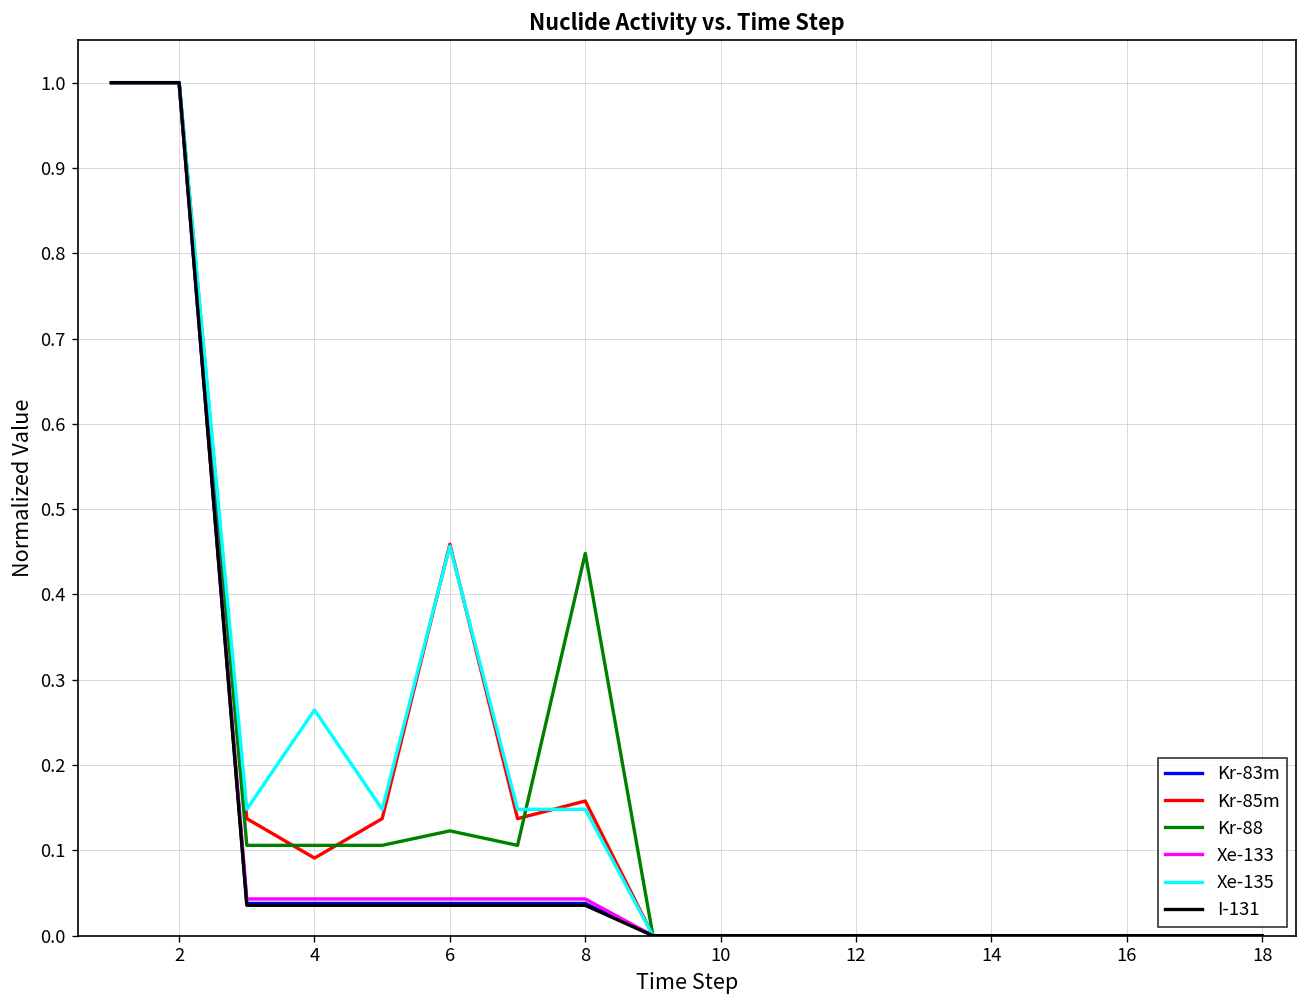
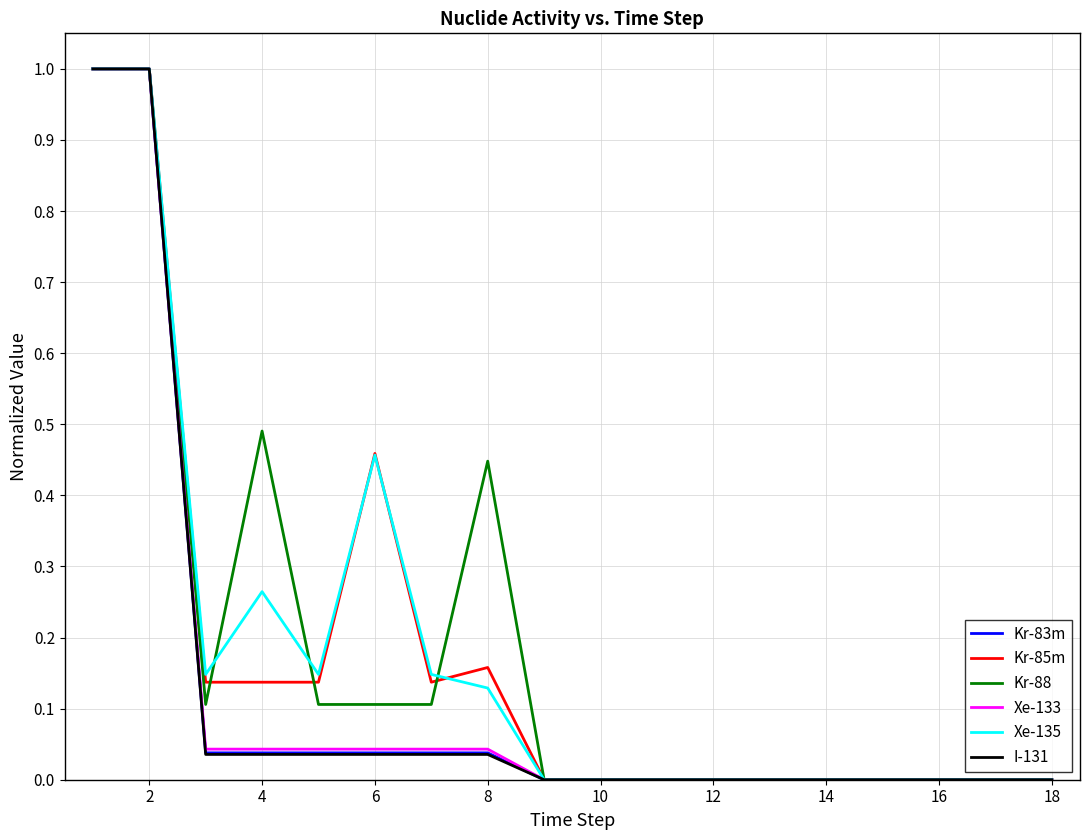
Kr-85m, 4: 0.09 -> 0.14
Kr-88, 4: 0.11 -> 0.49
Kr-88, 6: 0.12 -> 0.11
Xe-135, 8: 0.15 -> 0.13
